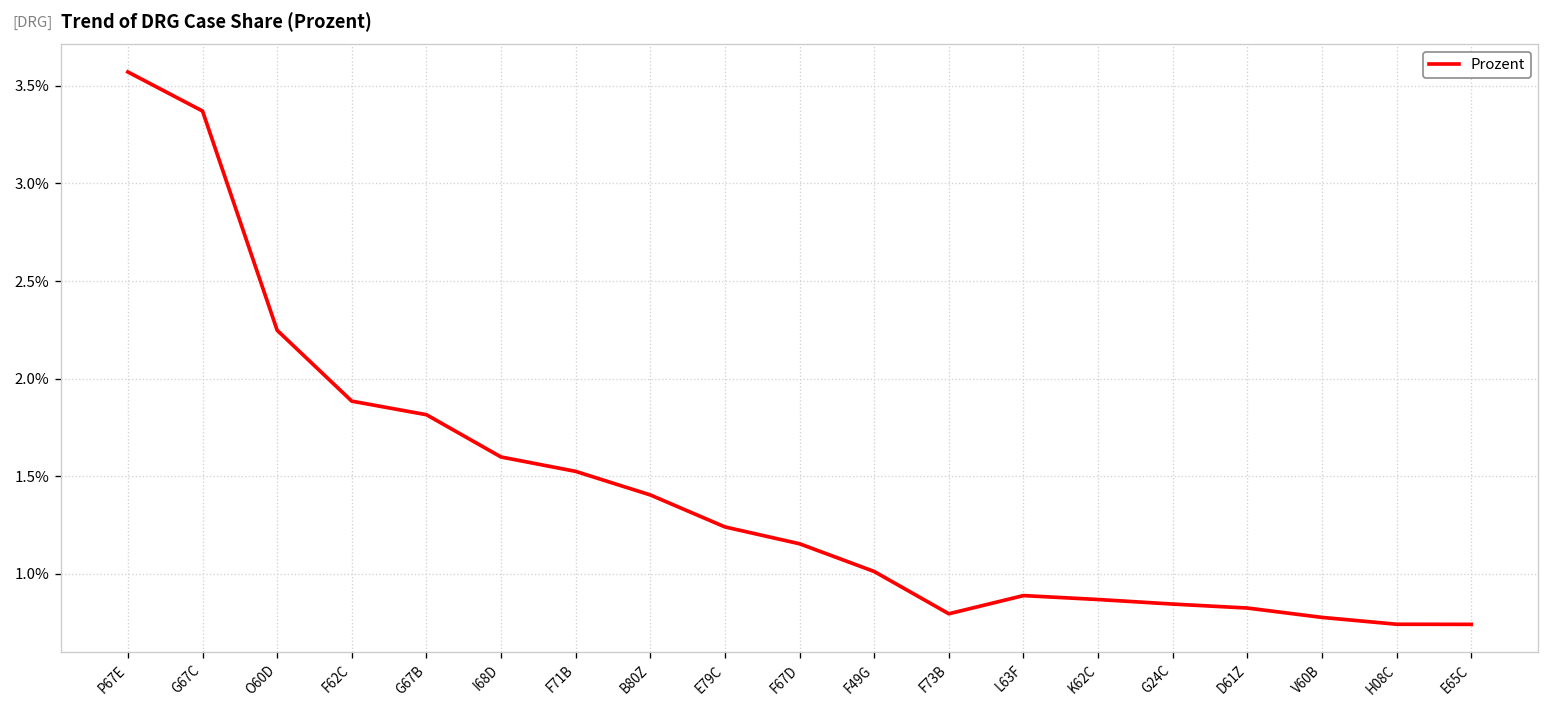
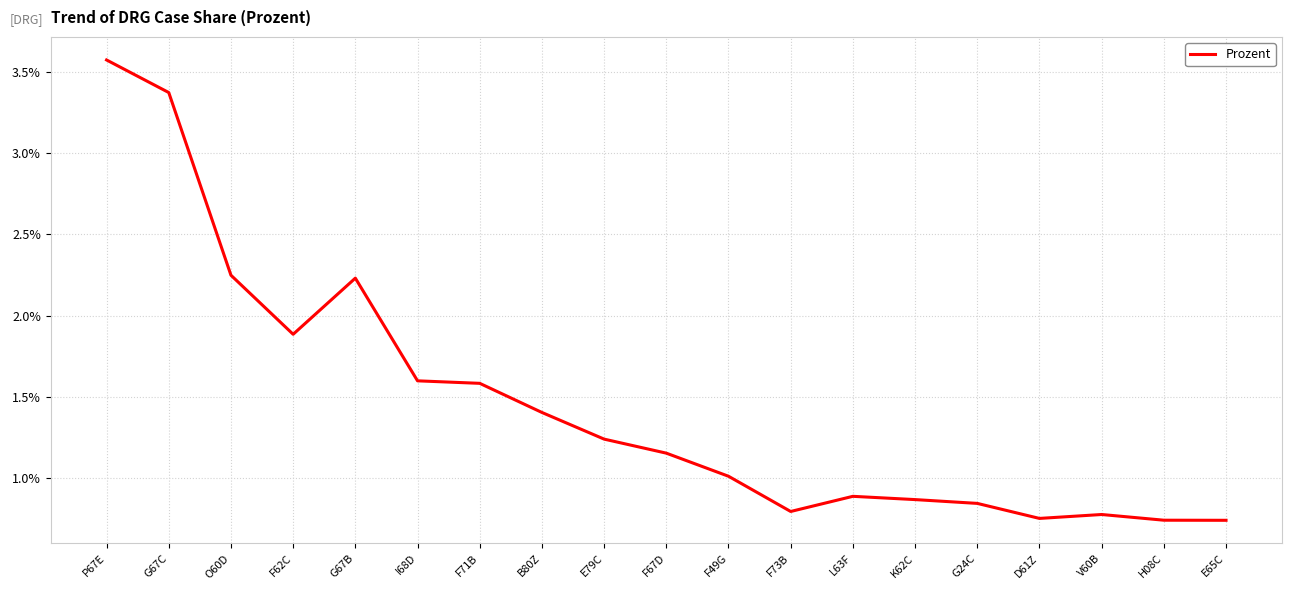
G67B: 1.82% -> 2.23%
F71B: 1.52% -> 1.58%
D61Z: 0.82% -> 0.75%
